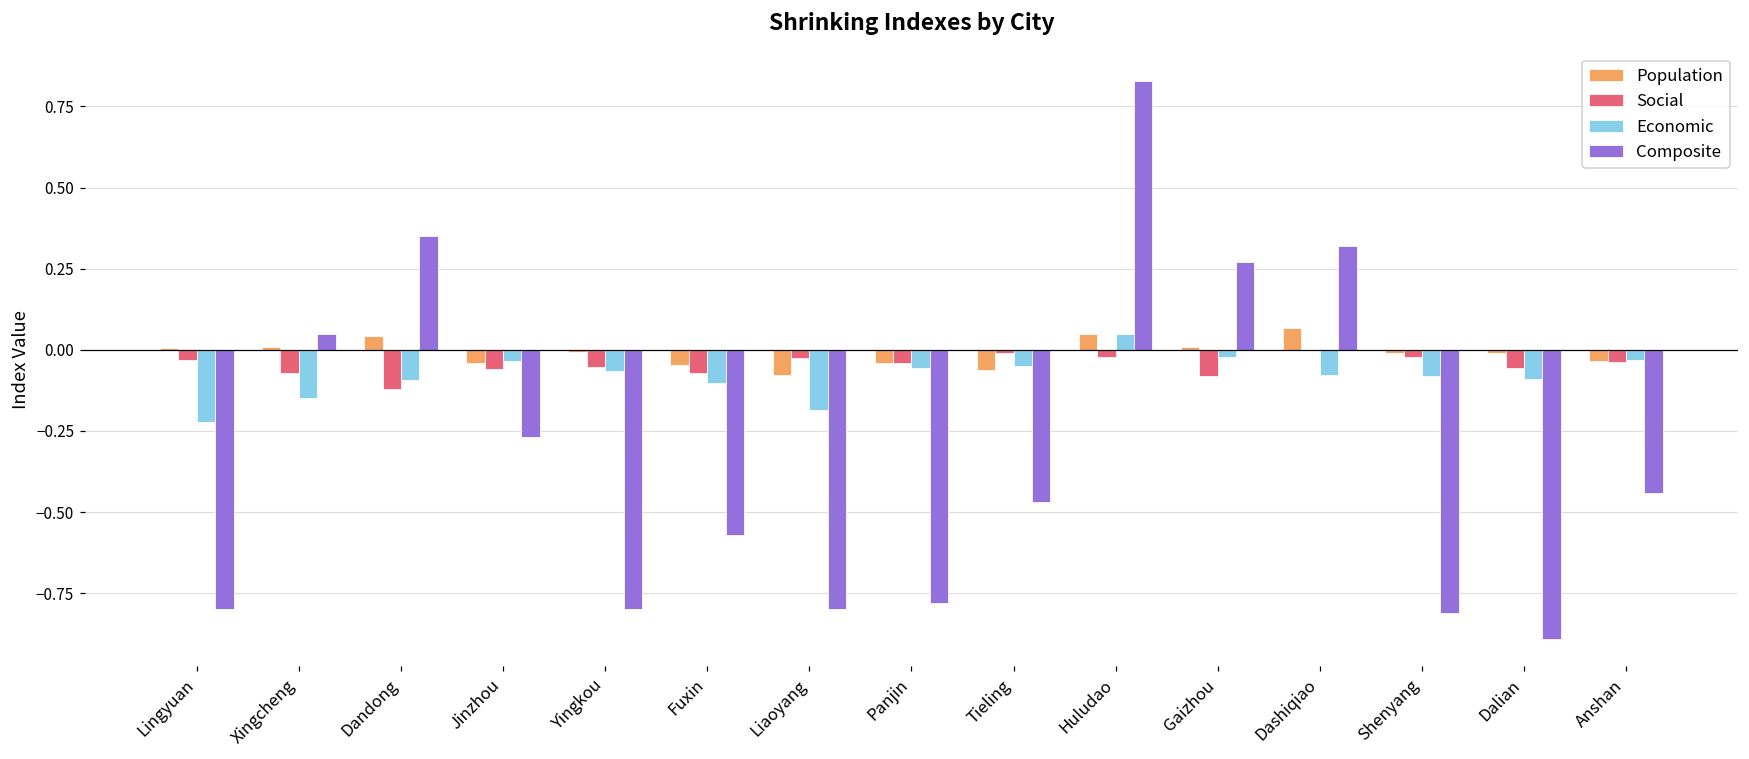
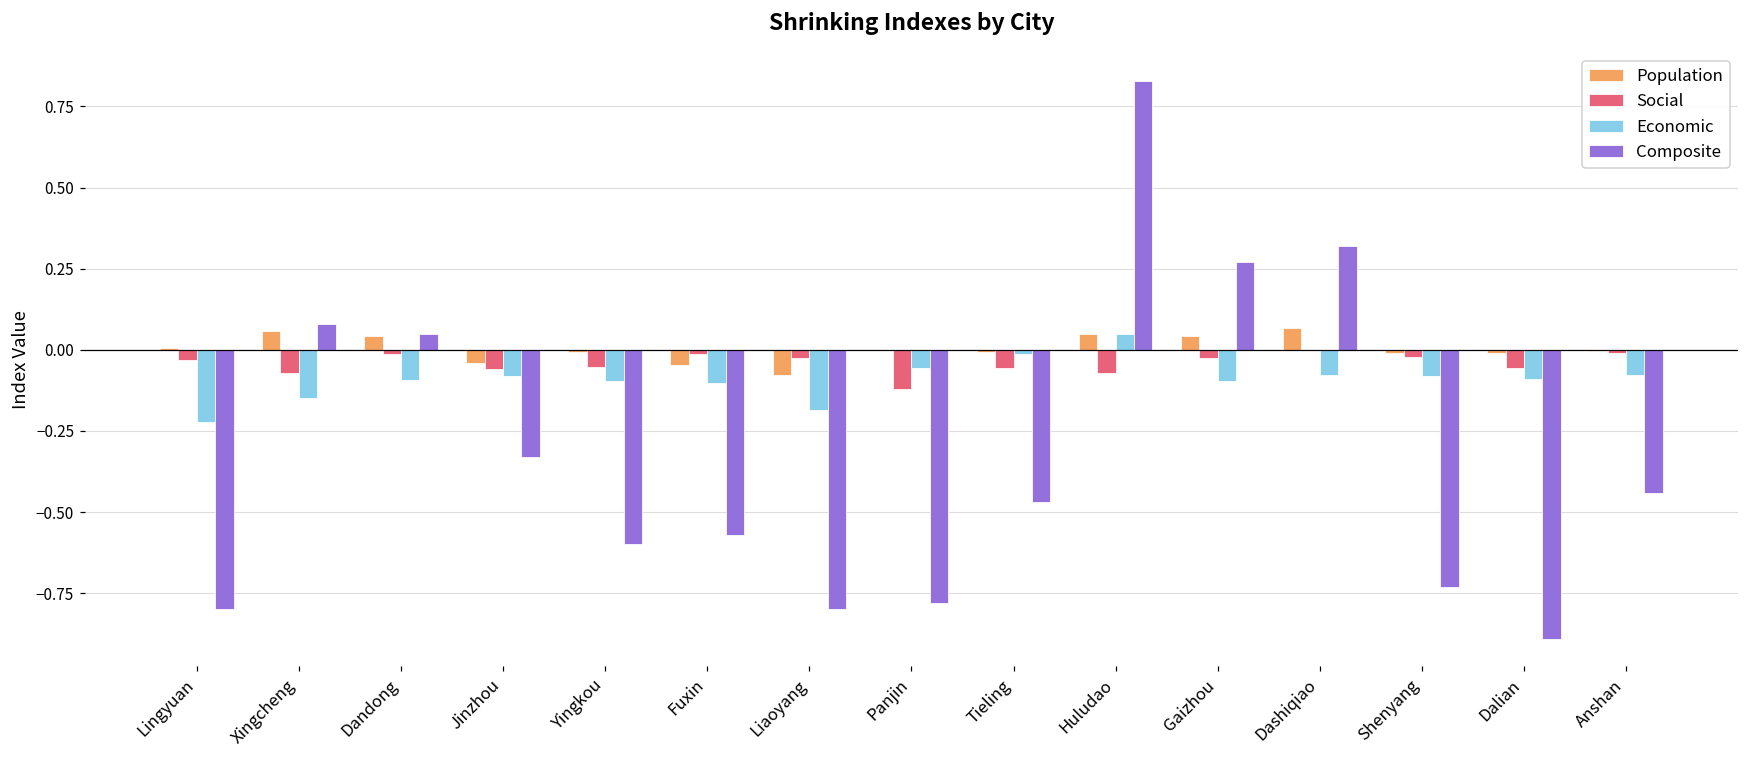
Population, Xingcheng: 0.01 -> 0.06
Composite, Xingcheng: 0.05 -> 0.08
Social, Dandong: -0.12 -> -0.01
Composite, Dandong: 0.35 -> 0.05
Economic, Jinzhou: -0.03 -> -0.08
Composite, Jinzhou: -0.27 -> -0.33
Economic, Yingkou: -0.06 -> -0.10
Composite, Yingkou: -0.8 -> -0.6
Social, Fuxin: -0.07 -> -0.01
Population, Panjin: -0.04 -> 0.00
Social, Panjin: -0.04 -> -0.12
Population, Tieling: -0.06 -> -0.01
Social, Tieling: -0.01 -> -0.05
Economic, Tieling: -0.05 -> -0.01
Social, Huludao: -0.02 -> -0.07
Population, Gaizhou: 0.01 -> 0.04
Social, Gaizhou: -0.08 -> -0.03
Economic, Gaizhou: -0.02 -> -0.10
Composite, Shenyang: -0.81 -> -0.73
Population, Anshan: -0.03 -> 0.00
Social, Anshan: -0.04 -> -0.01
Economic, Anshan: -0.03 -> -0.08
